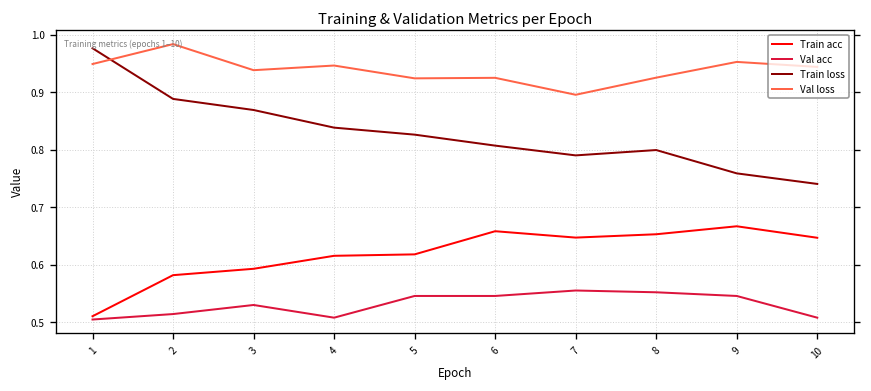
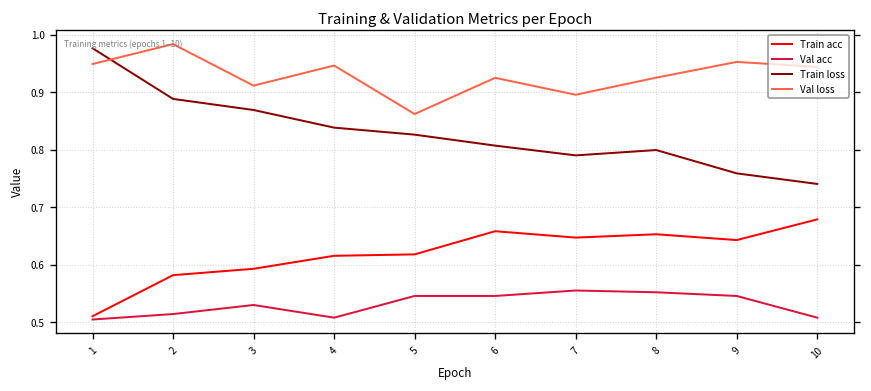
Val loss, 3: 0.94 -> 0.91
Val loss, 5: 0.92 -> 0.86
Train acc, 9: 0.67 -> 0.64
Train acc, 10: 0.65 -> 0.68
